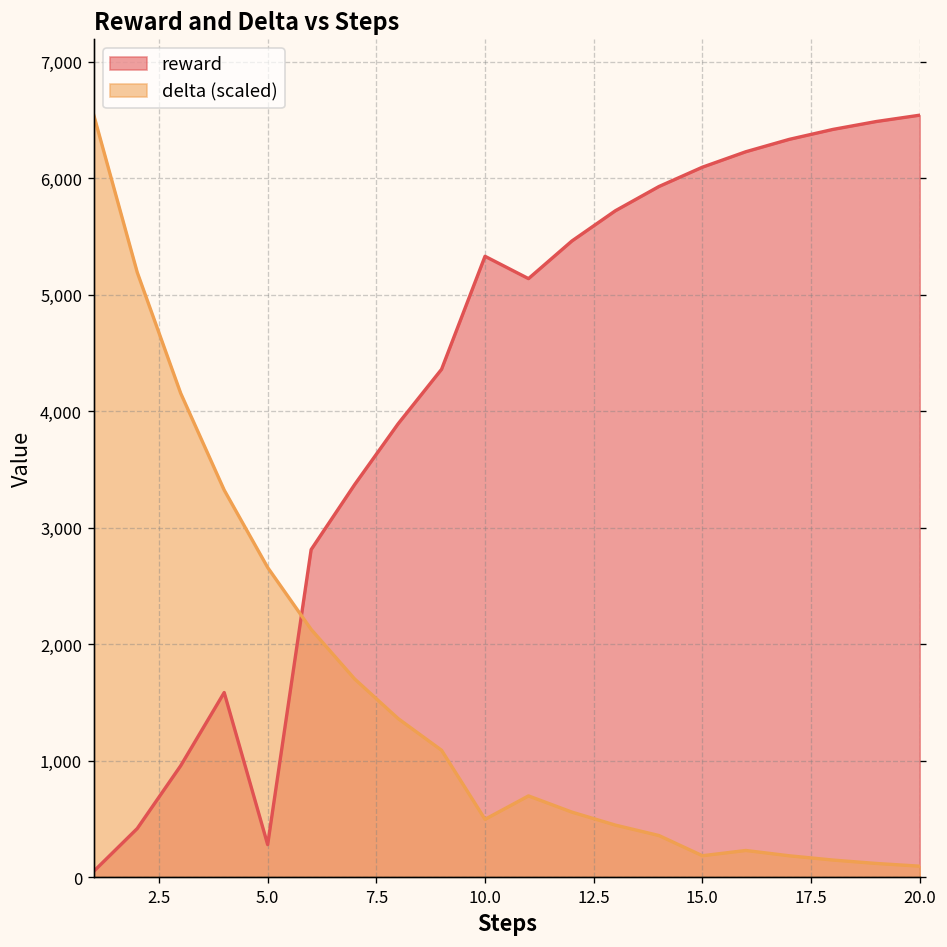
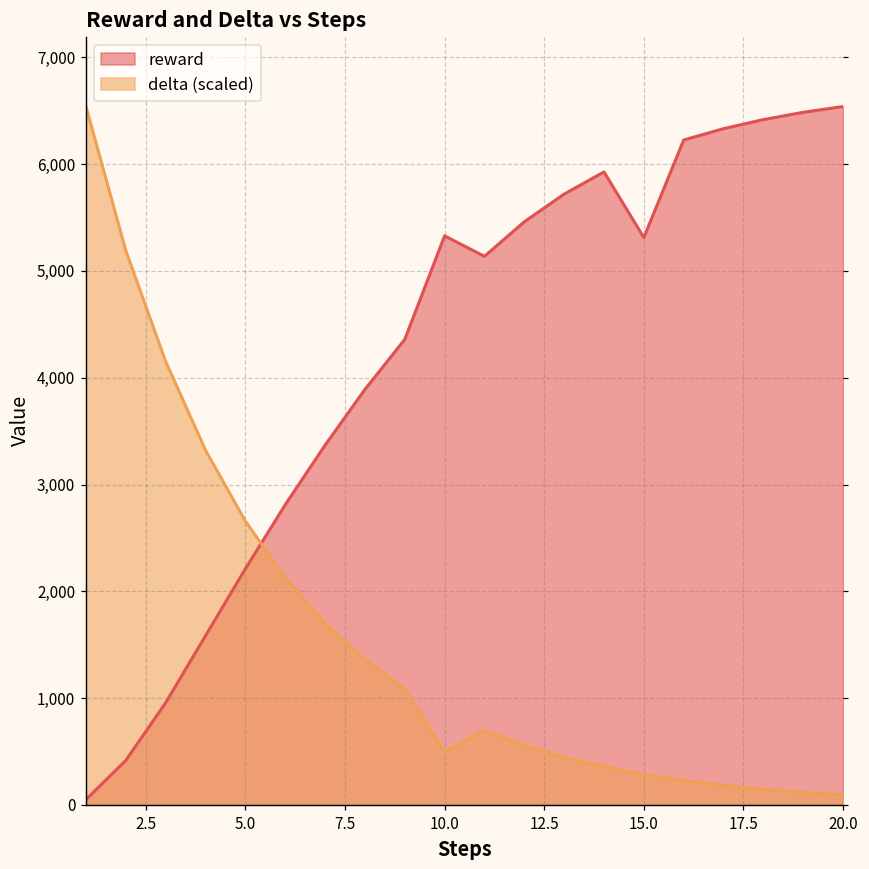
reward, 5.0: 300 -> 2,200
reward, 15.0: 6,100 -> 5,300
delta (scaled), 15.0: 200 -> 300
